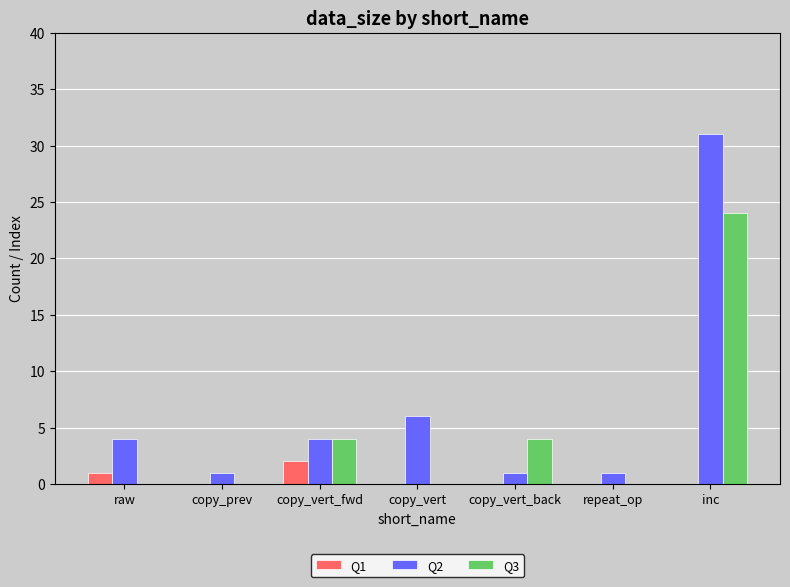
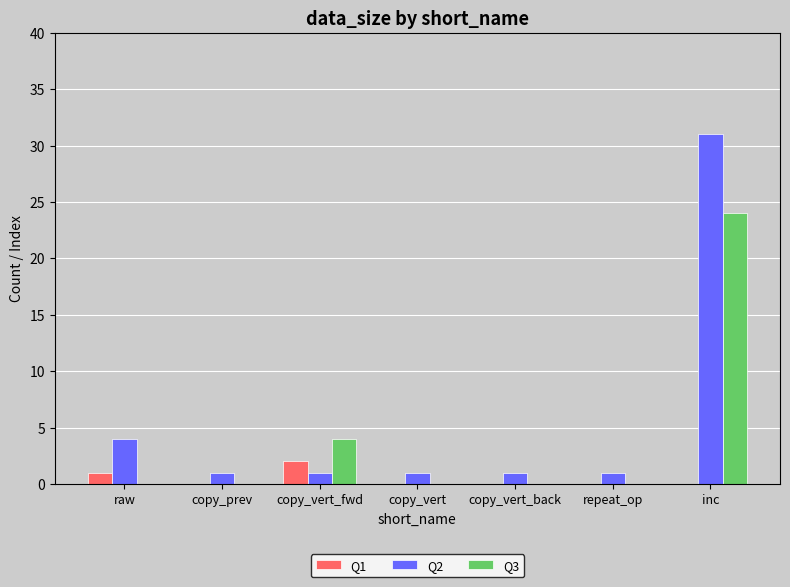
Q2, copy_vert_fwd: 4 -> 1
Q2, copy_vert: 6 -> 1
Q3, copy_vert_back: 4 -> 0
